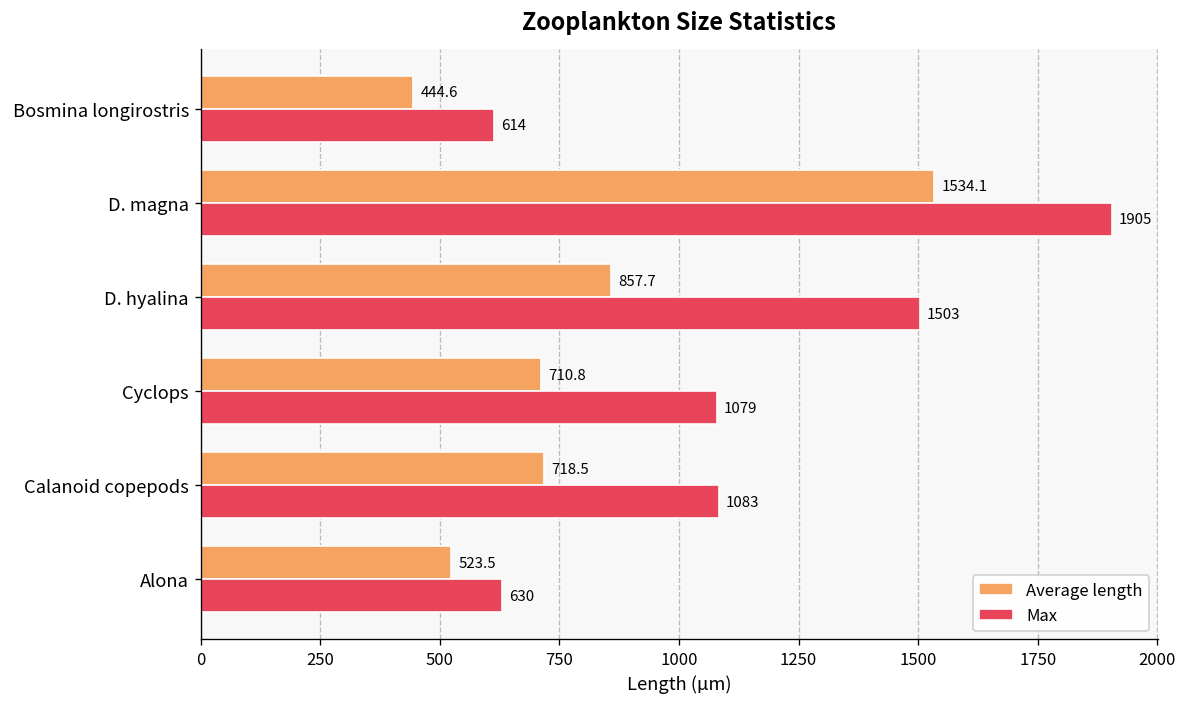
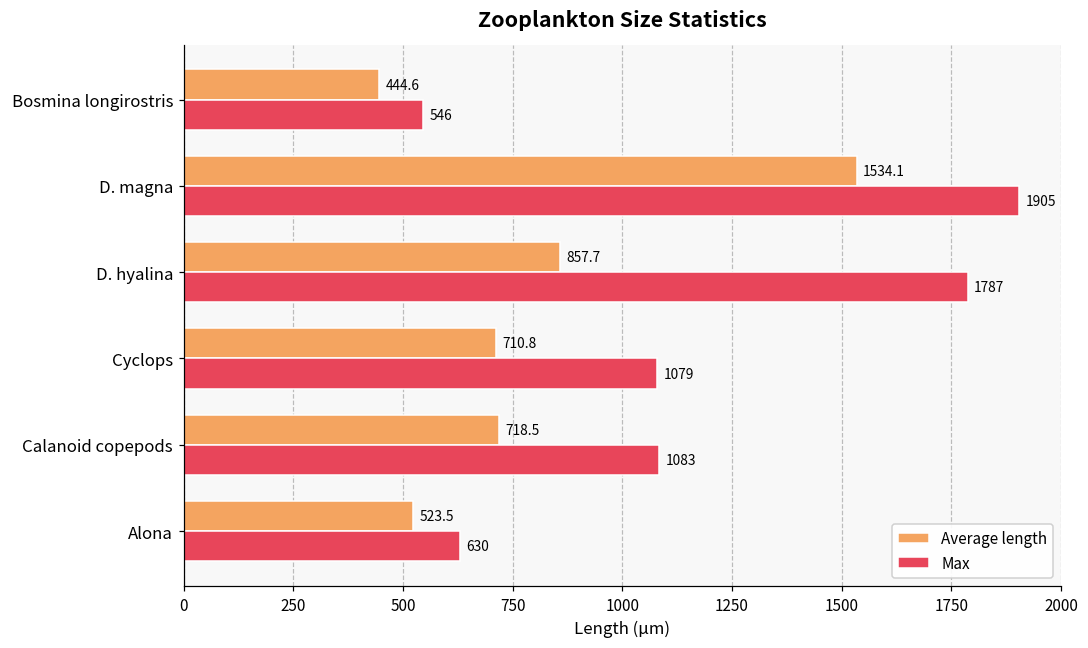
Max, Bosmina longirostris: 614 -> 546
Max, D. hyalina: 1503 -> 1787
